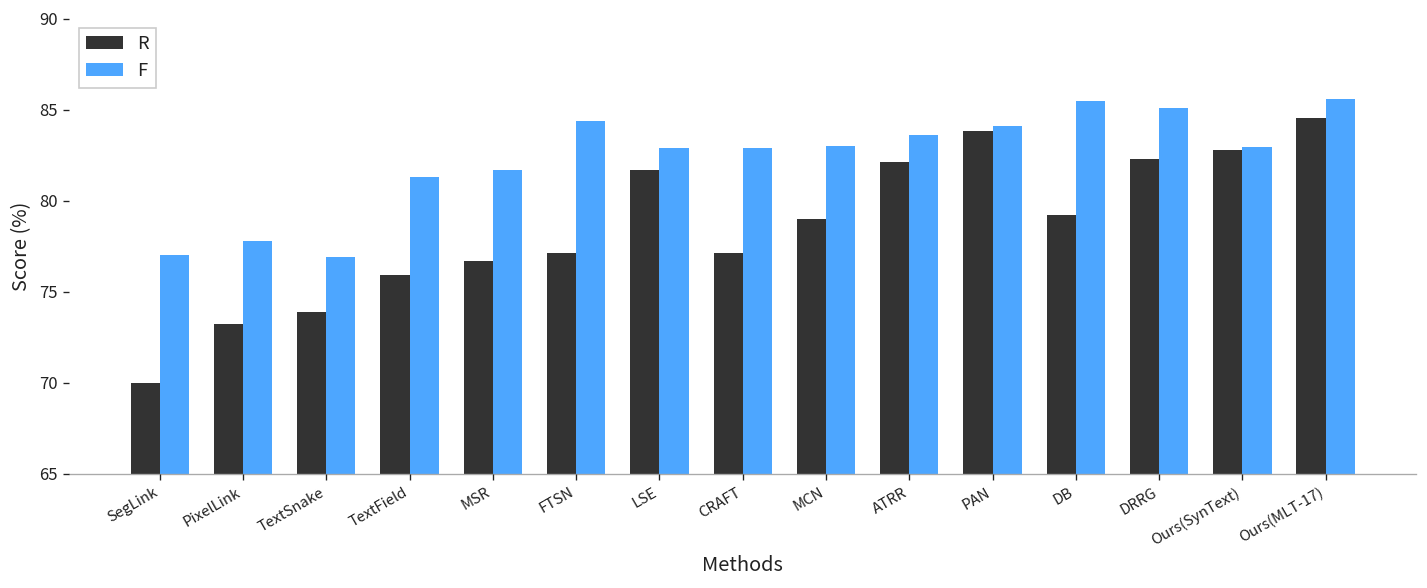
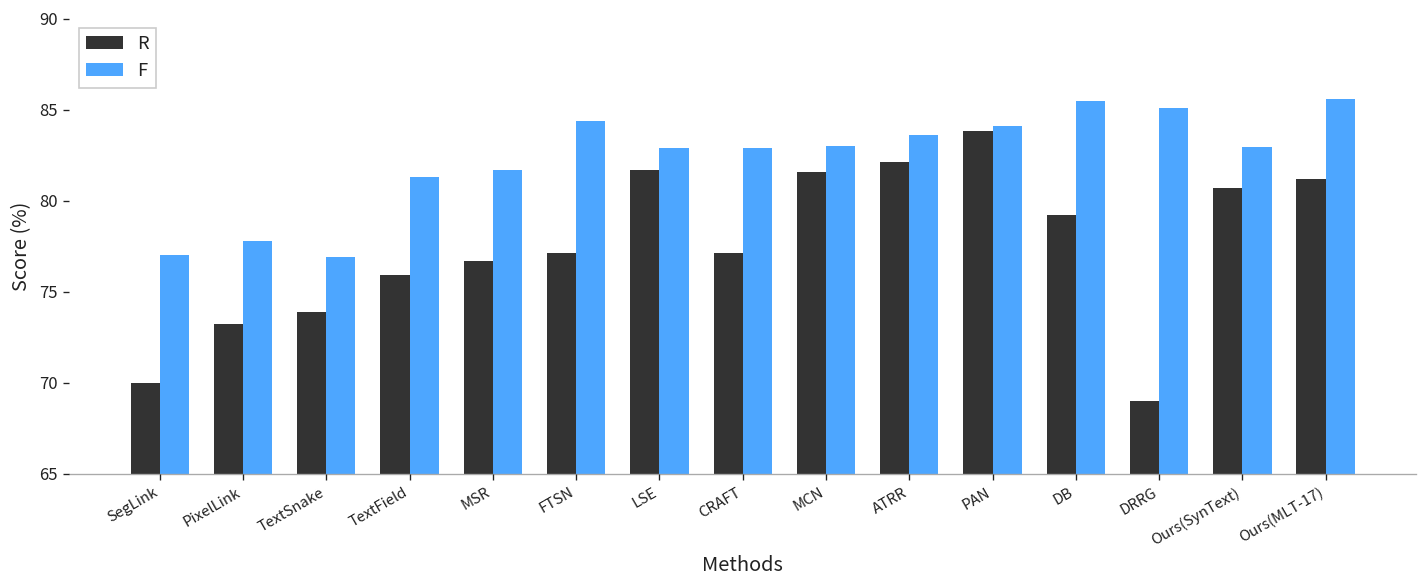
R, MCN: 79.0 -> 81.6
R, DRRG: 82.3 -> 69.0
R, Ours(SynText): 82.8 -> 80.7
R, Ours(MLT-17): 84.5 -> 81.2
